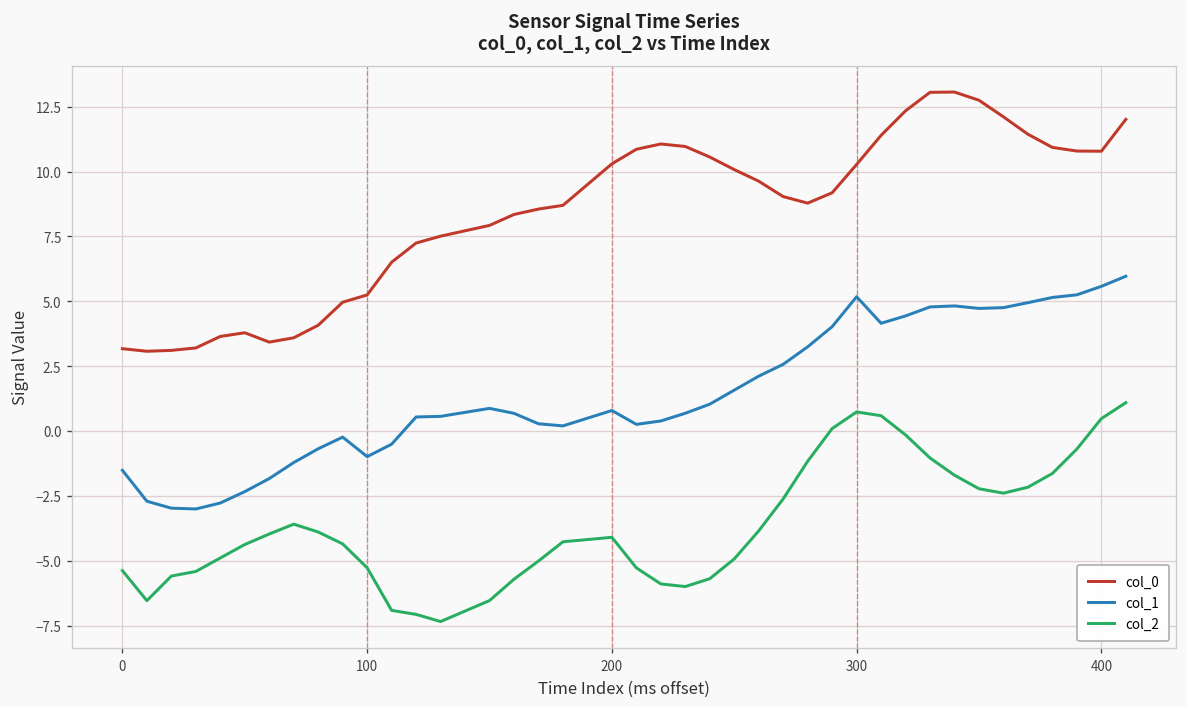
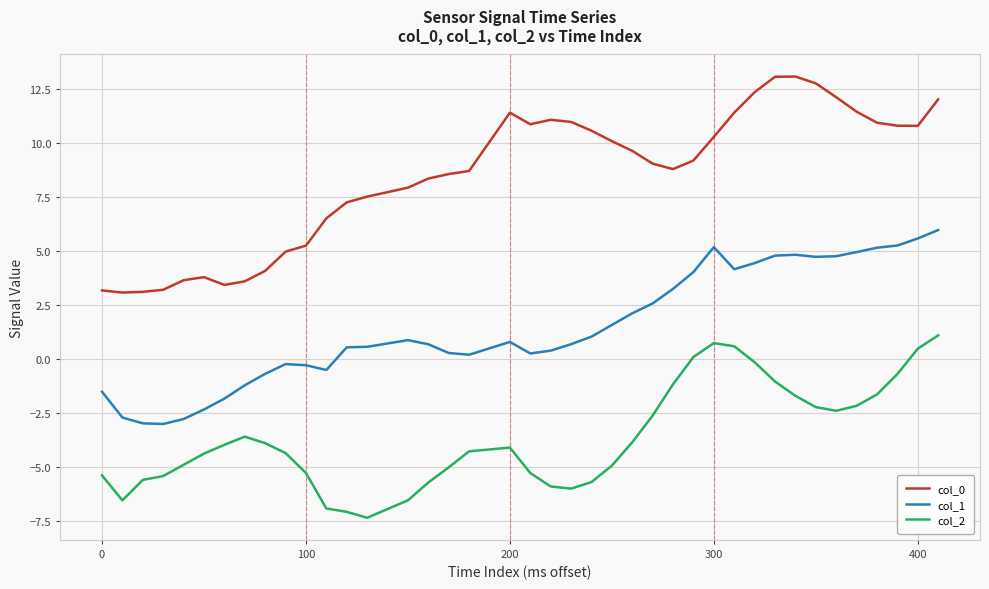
col_1, 100: -1.0 -> -0.3
col_0, 200: 10.3 -> 11.4
